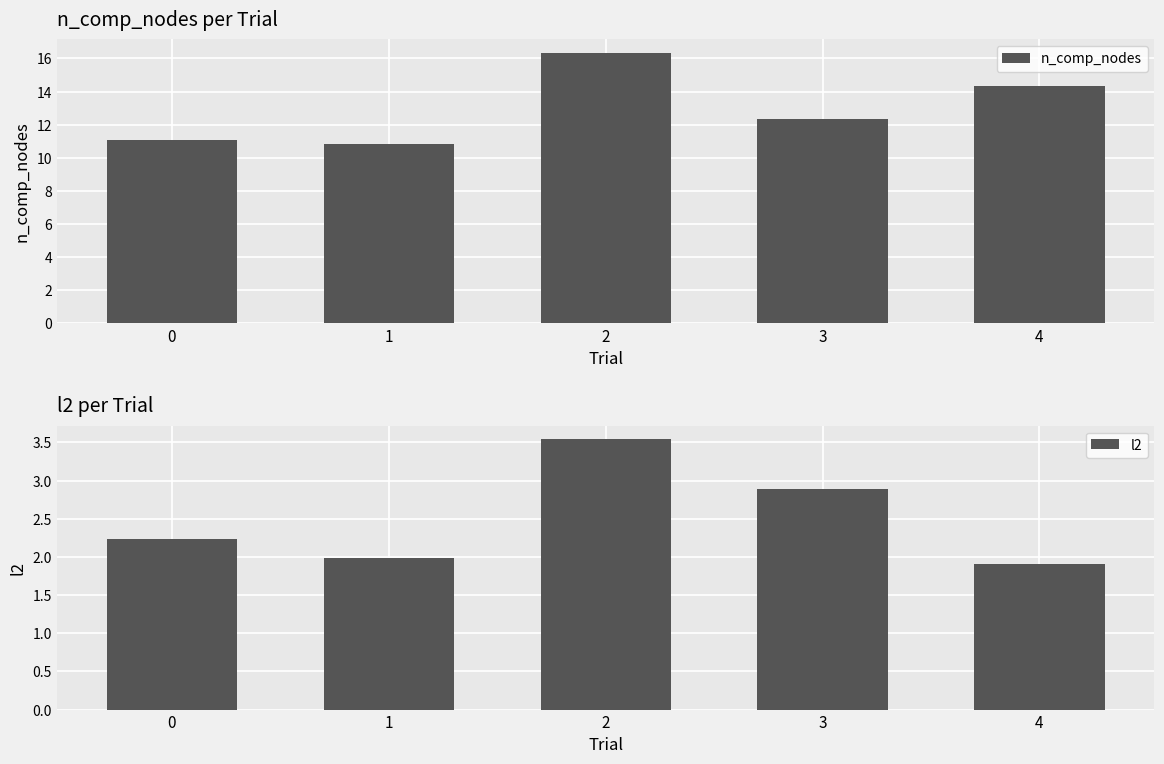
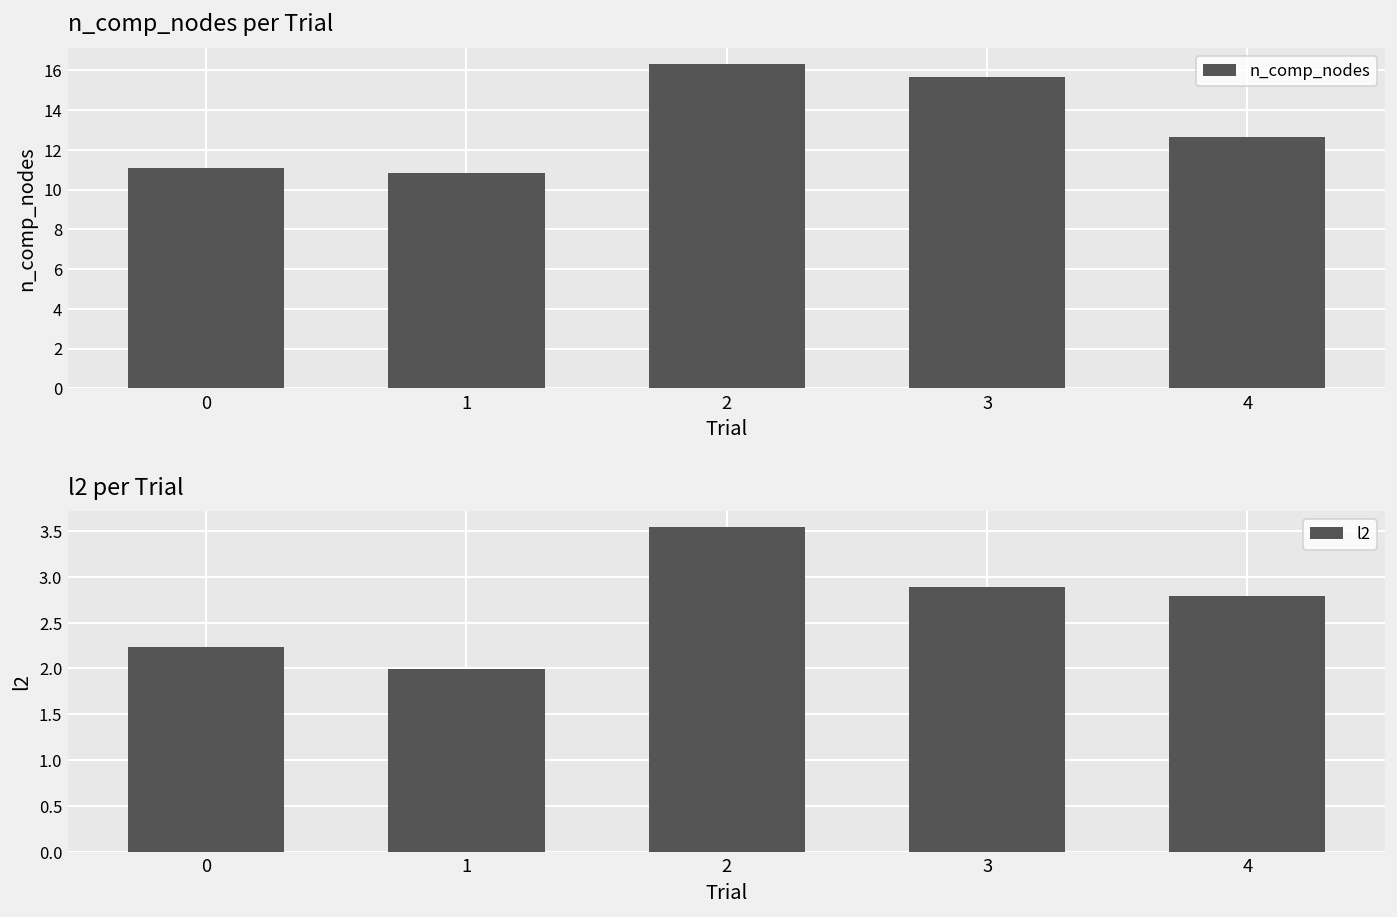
n_comp_nodes per Trial, 3: 12.3 -> 15.7
n_comp_nodes per Trial, 4: 14.4 -> 12.7
l2 per Trial, 4: 1.9 -> 2.8
